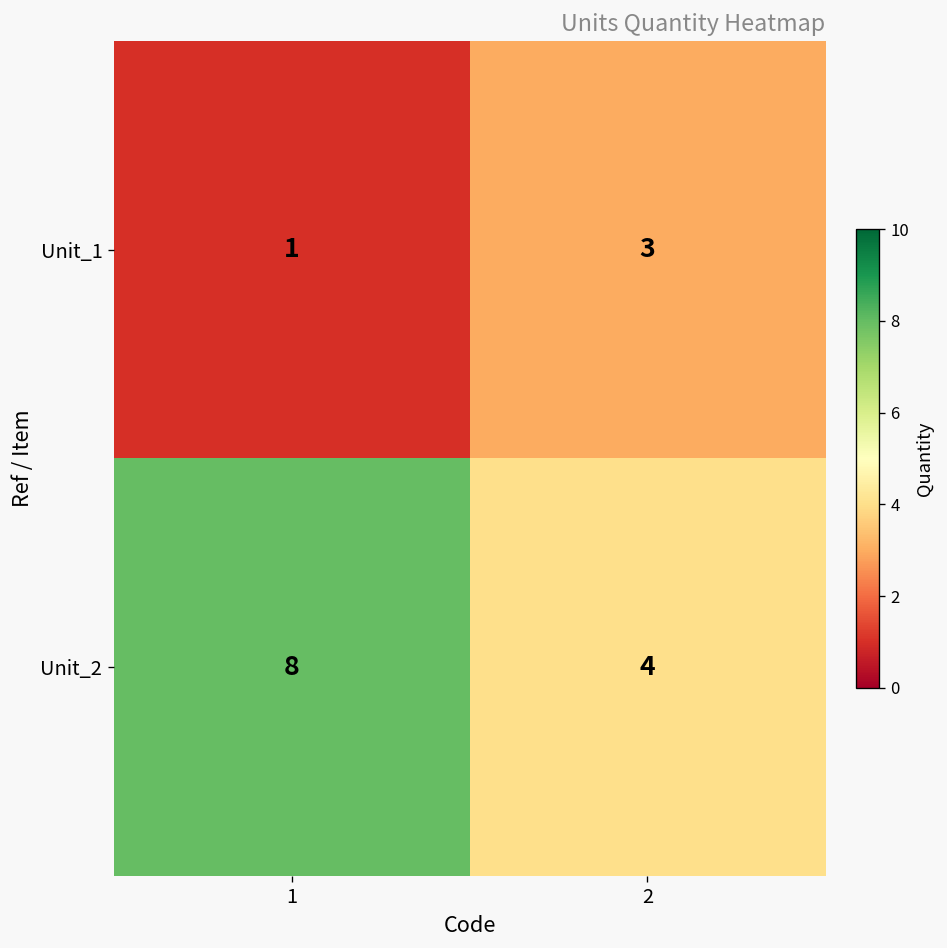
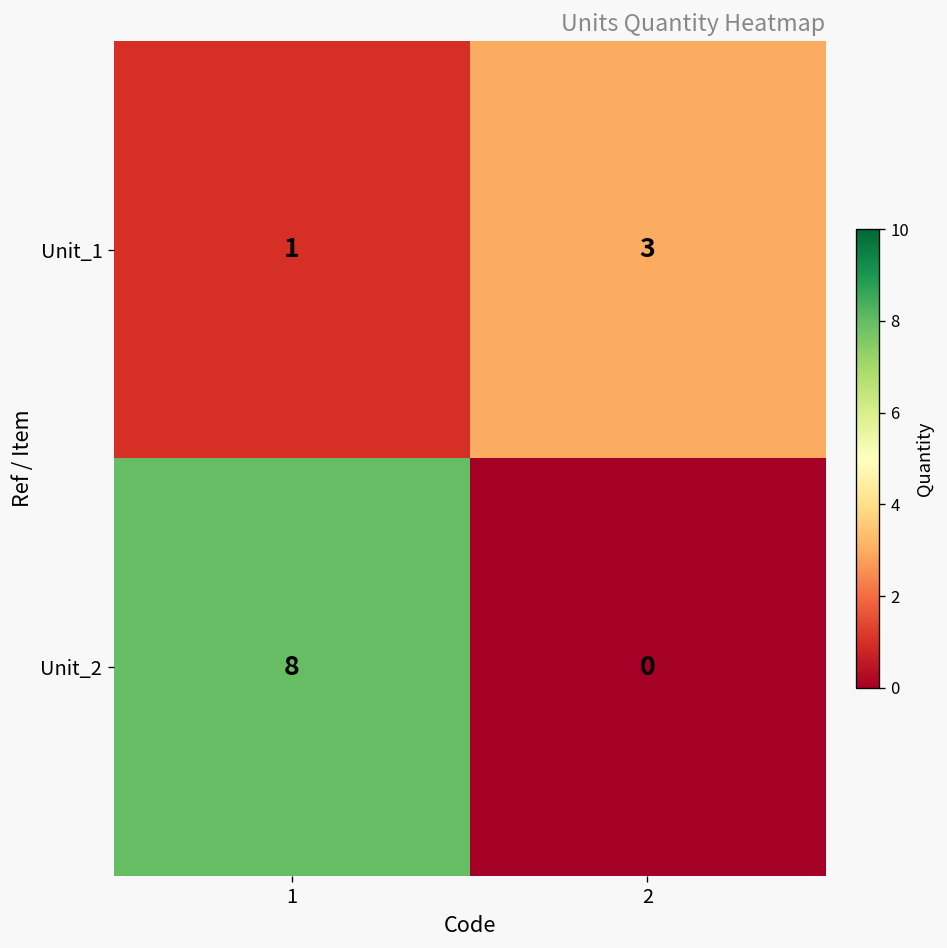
Unit_2, 2: 4 -> 0
